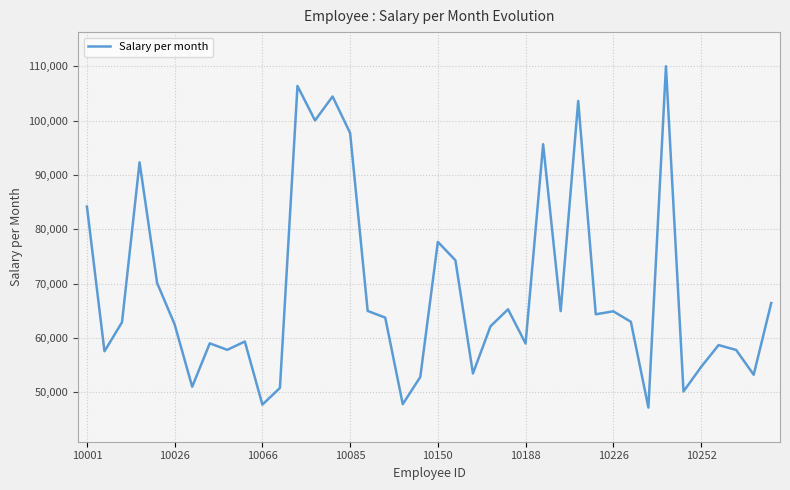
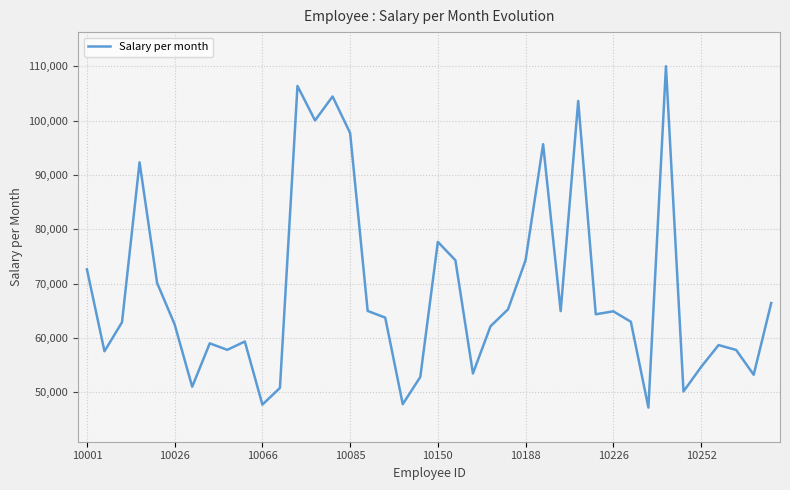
10001: 84,000 -> 73,000
10188: 59,000 -> 74,000
